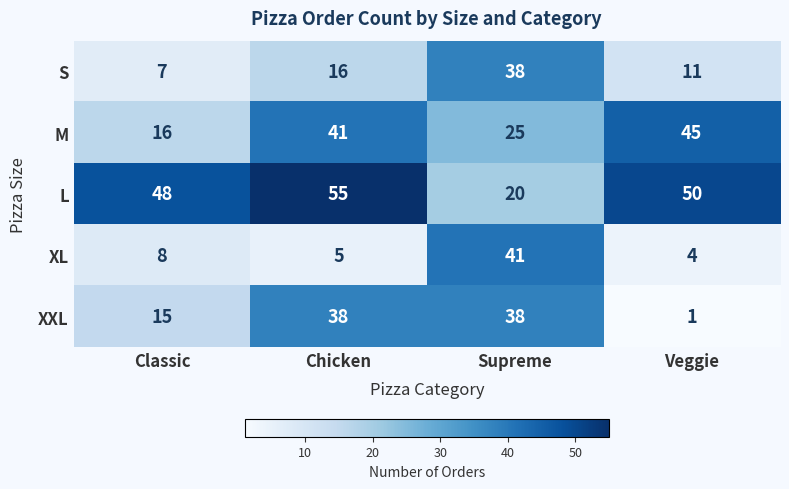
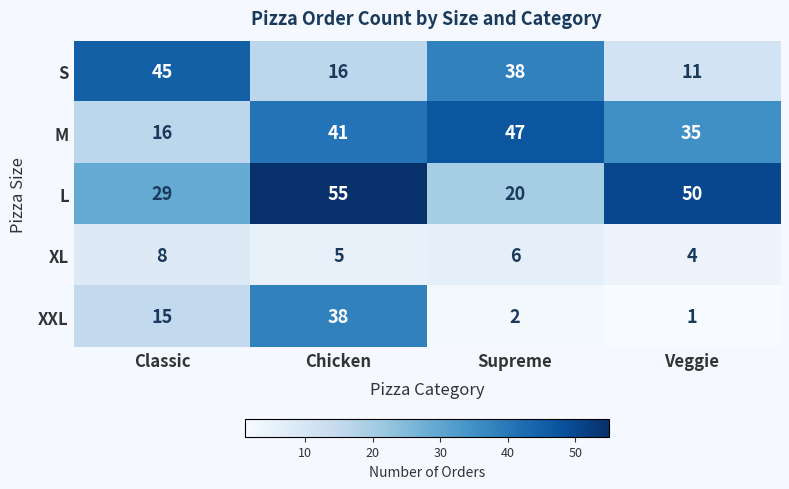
S, Classic: 7 -> 45
M, Supreme: 25 -> 47
M, Veggie: 45 -> 35
L, Classic: 48 -> 29
XL, Supreme: 41 -> 6
XXL, Supreme: 38 -> 2
